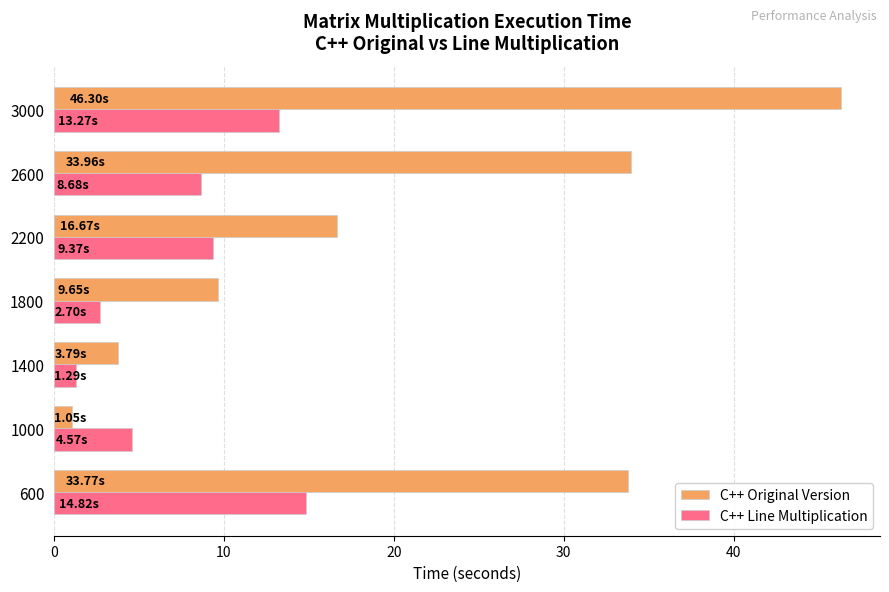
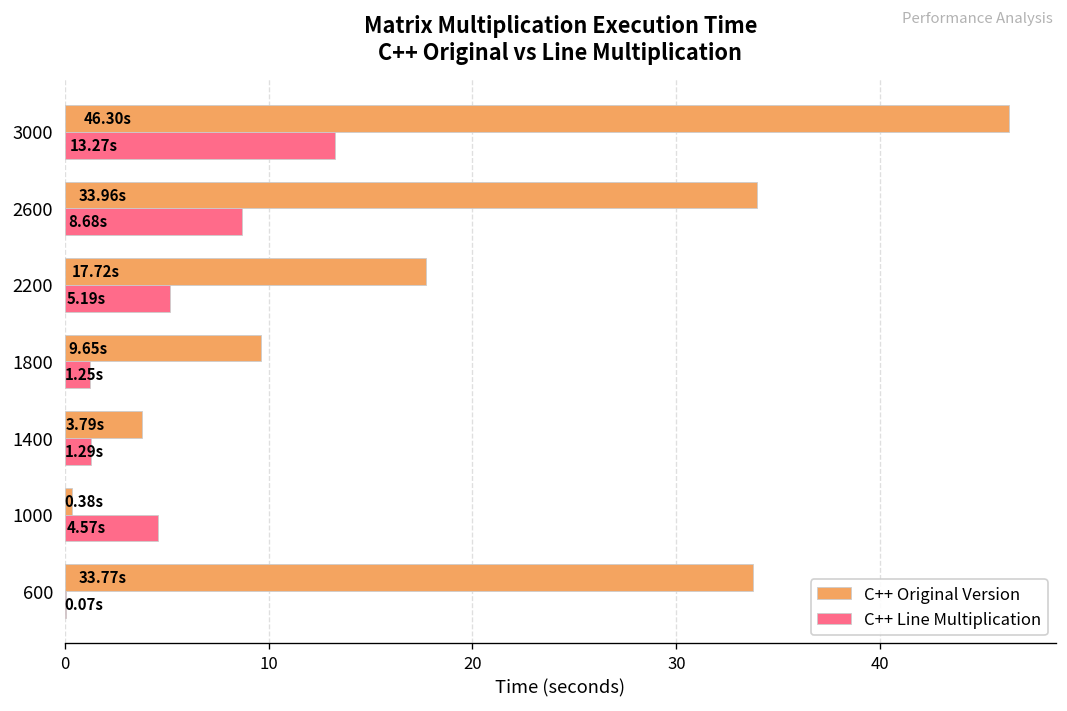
C++ Original Version, 2200: 16.67s -> 17.72s
C++ Line Multiplication, 2200: 9.37s -> 5.19s
C++ Line Multiplication, 1800: 2.70s -> 1.25s
C++ Original Version, 1000: 1.05s -> 0.38s
C++ Line Multiplication, 600: 14.82s -> 0.07s
